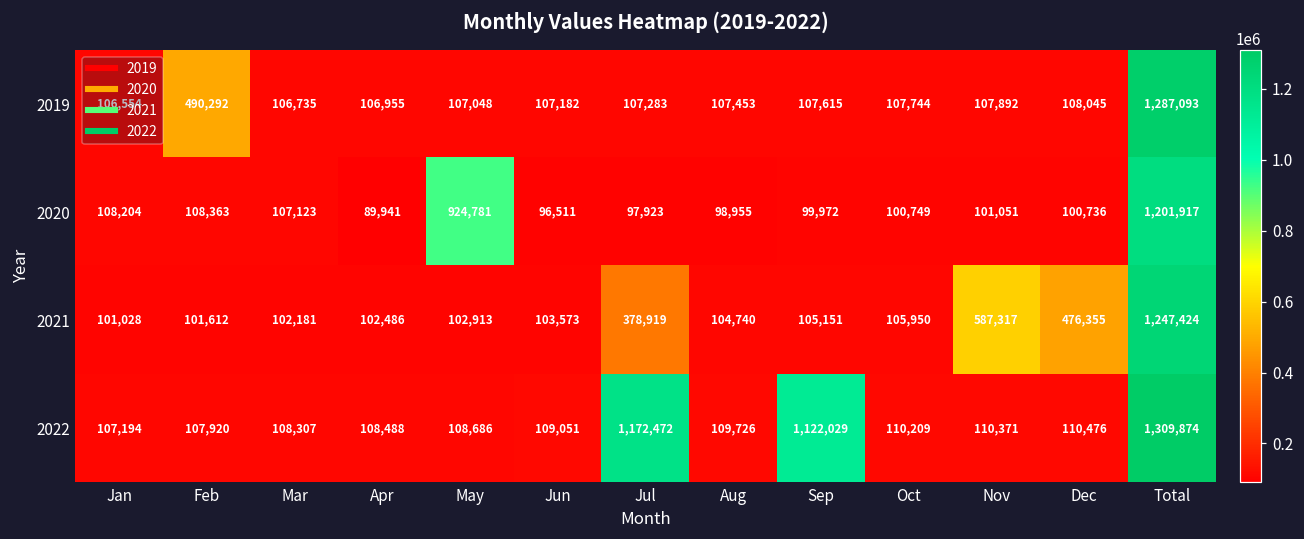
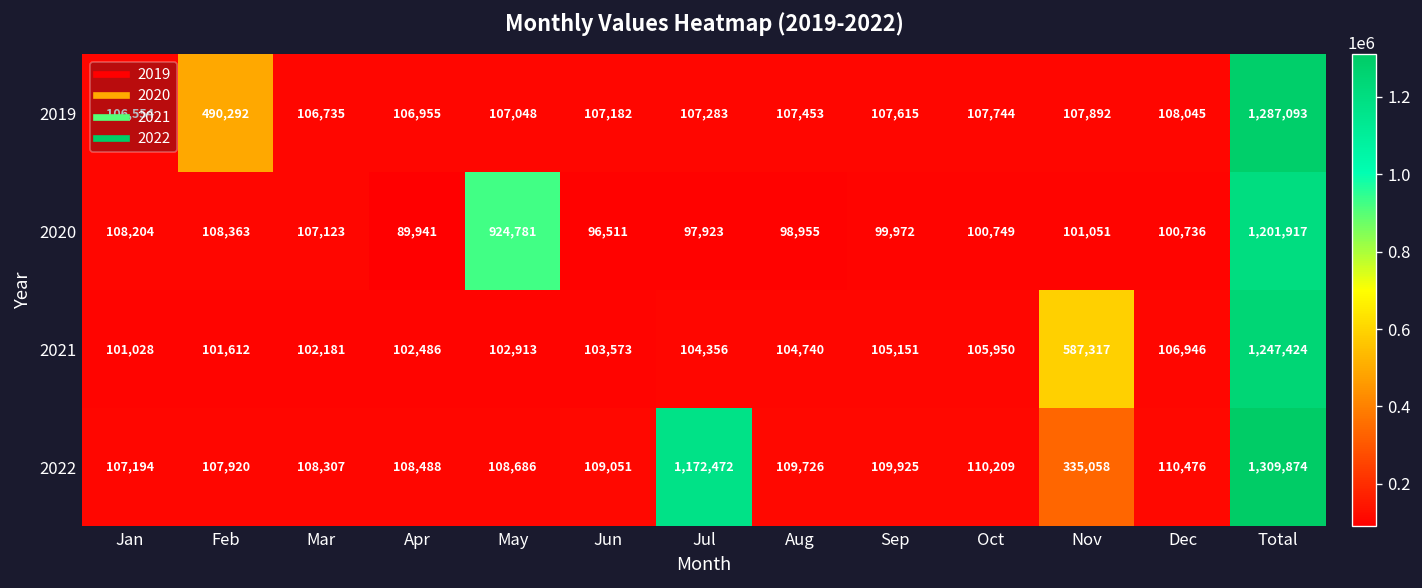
2021, Jul: 378,919 -> 104,356
2021, Dec: 476,355 -> 106,946
2022, Sep: 1,122,029 -> 109,925
2022, Nov: 110,371 -> 335,058
